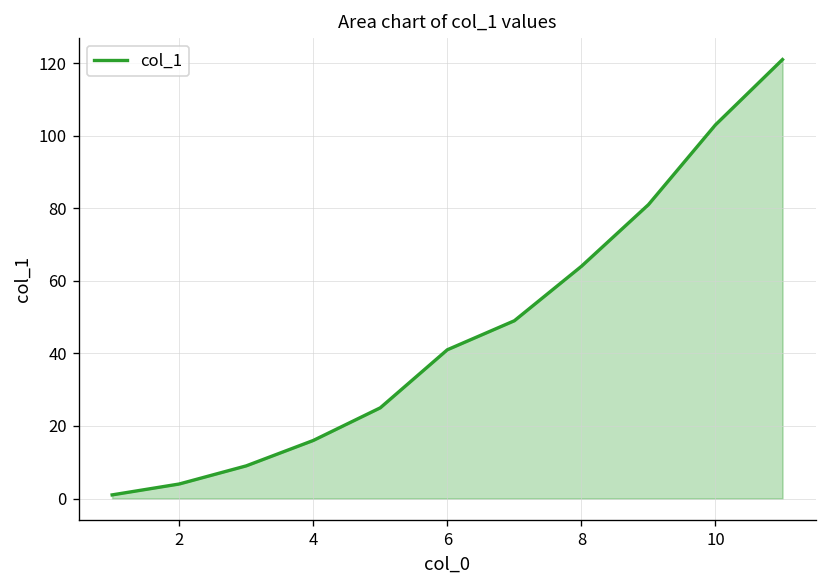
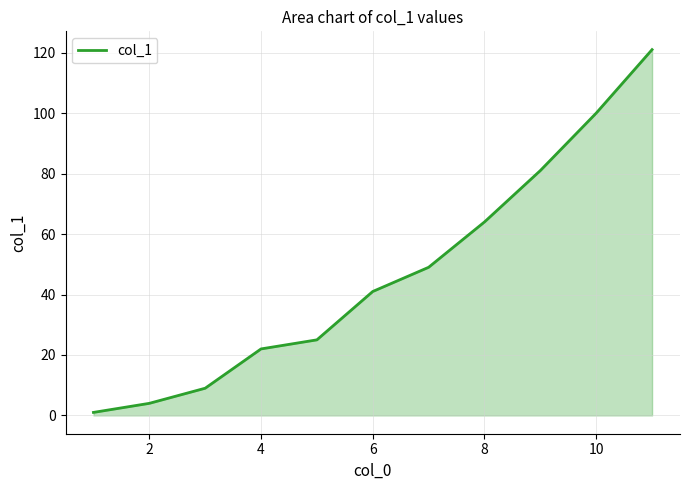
4: 16 -> 22
10: 103 -> 100
